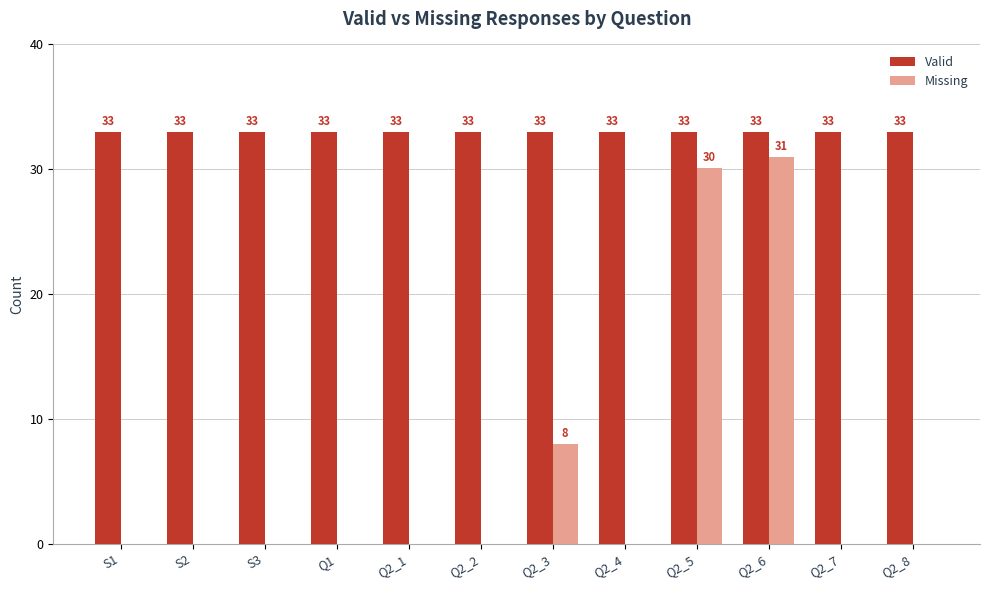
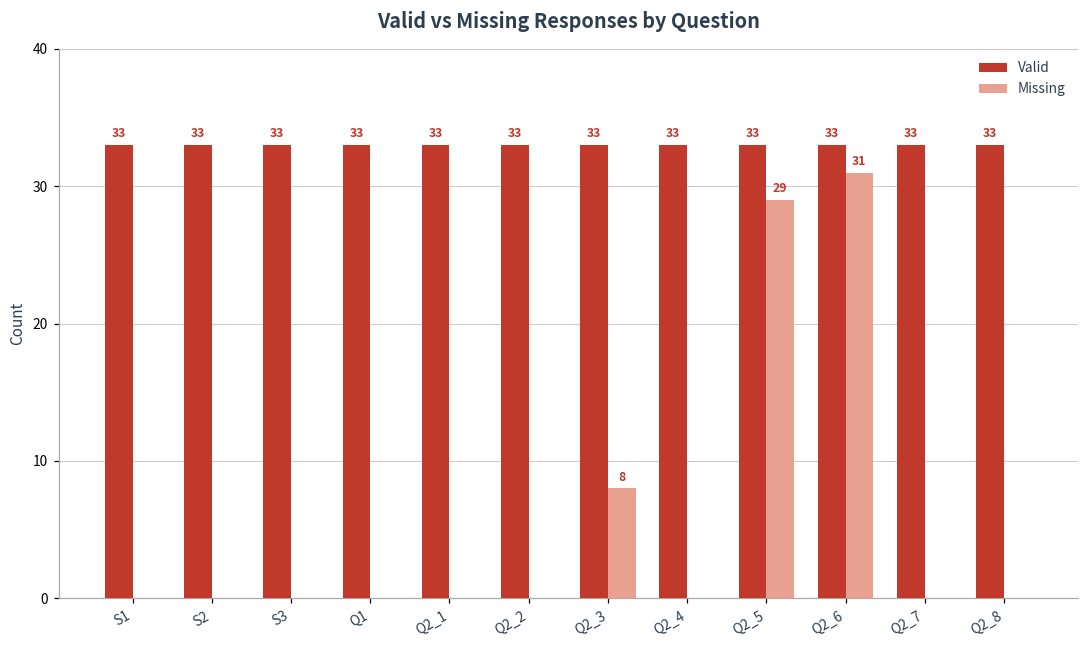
Missing, Q2_5: 30 -> 29
